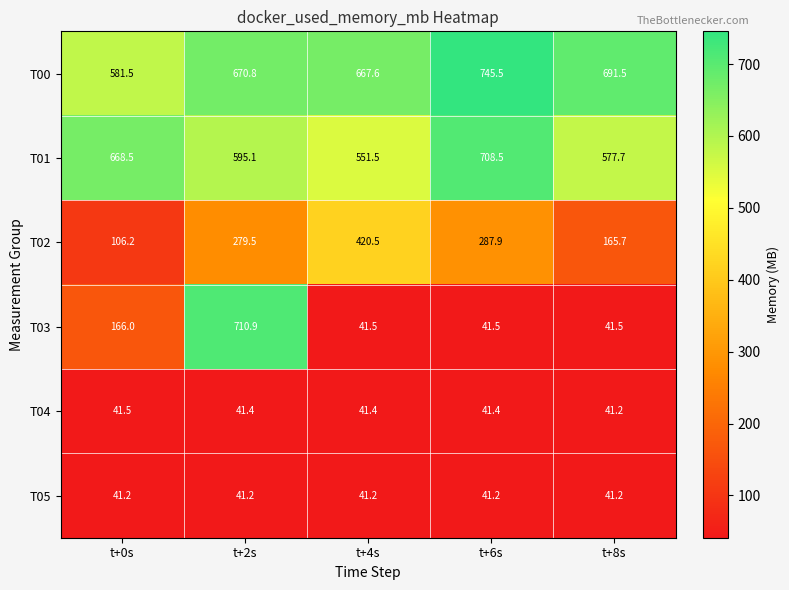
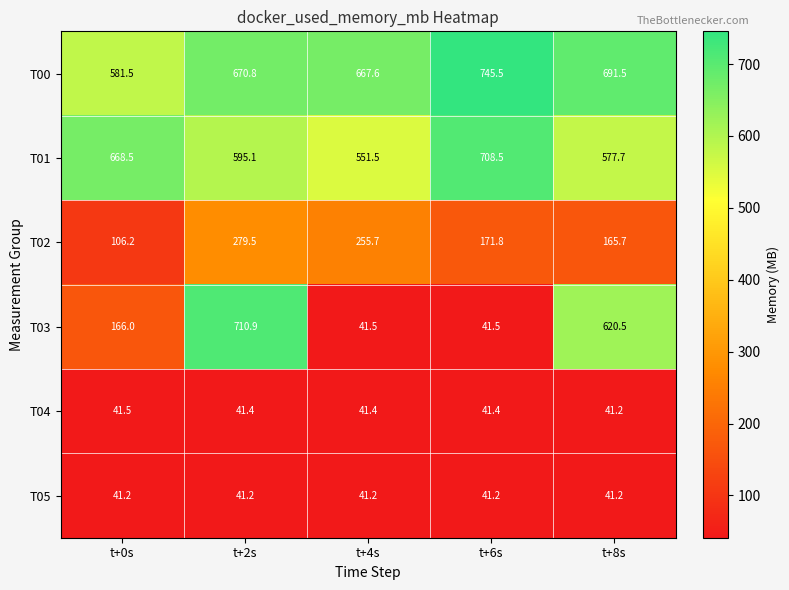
T02, t+4s: 420.5 -> 255.7
T02, t+6s: 287.9 -> 171.8
T03, t+8s: 41.5 -> 620.5
